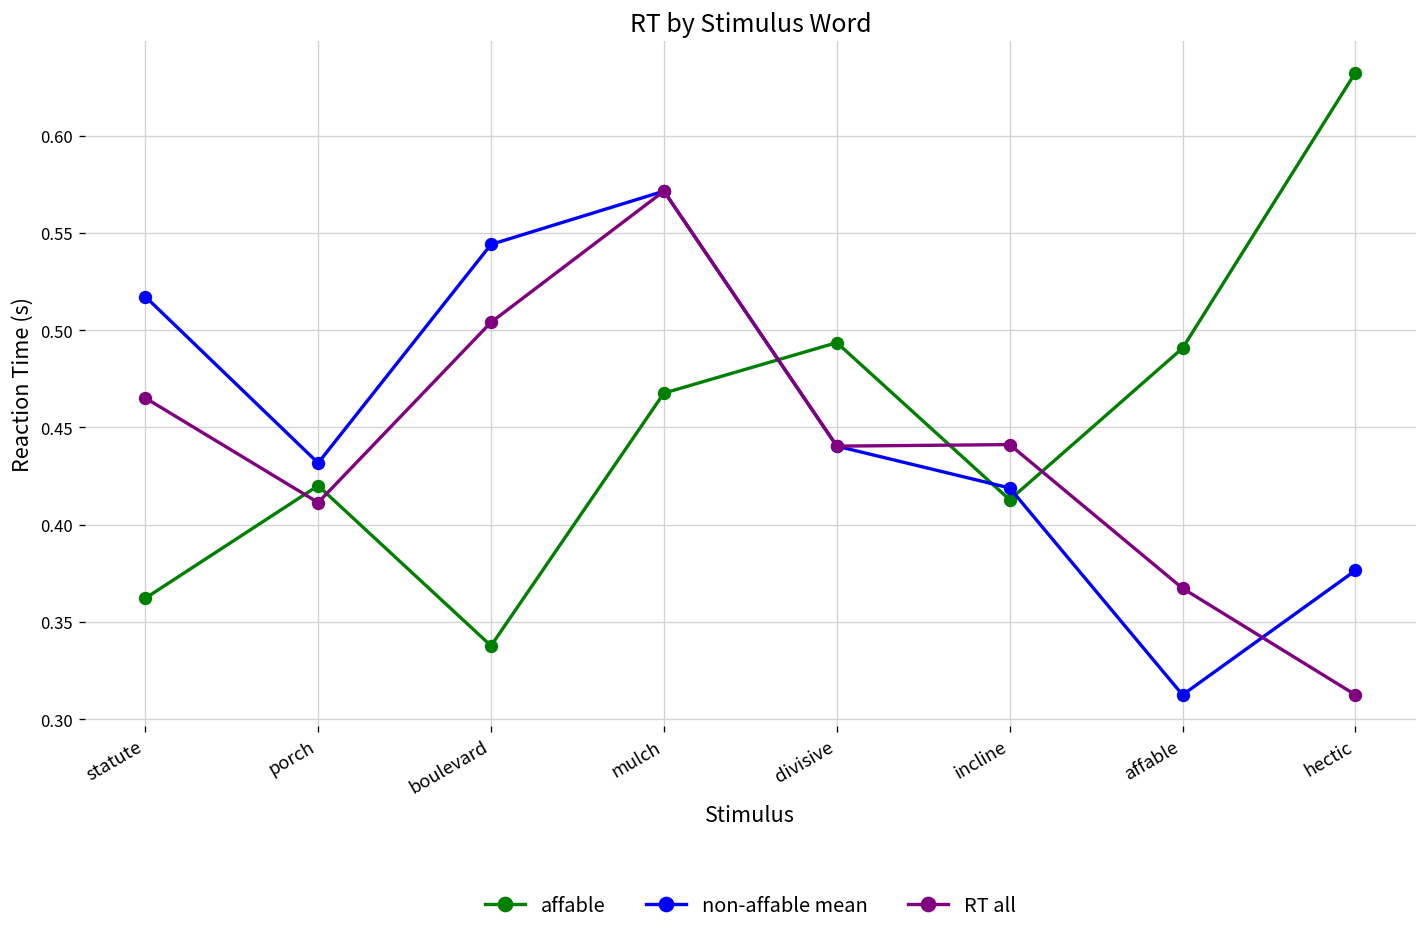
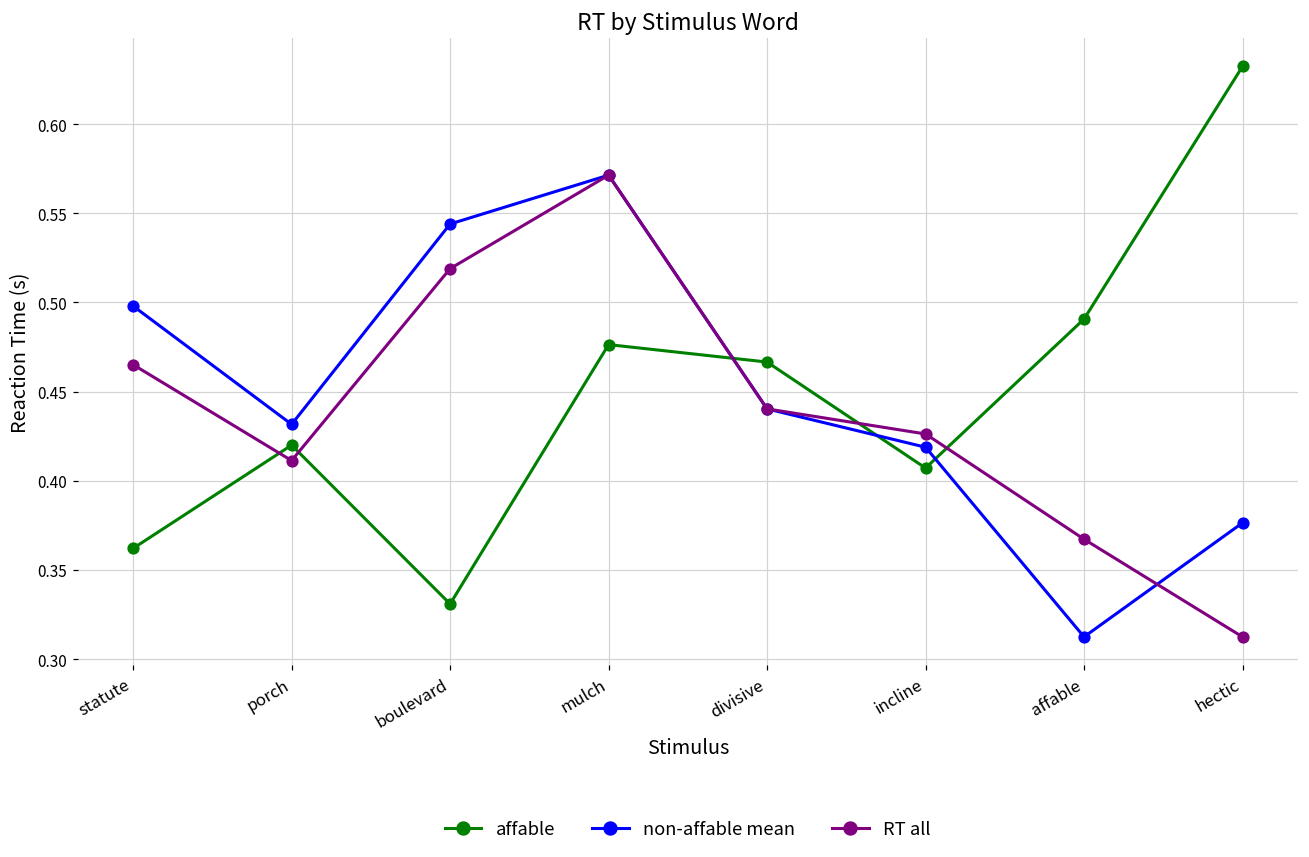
non-affable mean, statute: 0.517 -> 0.498
affable, boulevard: 0.338 -> 0.331
RT all, boulevard: 0.504 -> 0.519
affable, mulch: 0.468 -> 0.476
affable, divisive: 0.494 -> 0.467
affable, incline: 0.413 -> 0.407
RT all, incline: 0.441 -> 0.426
